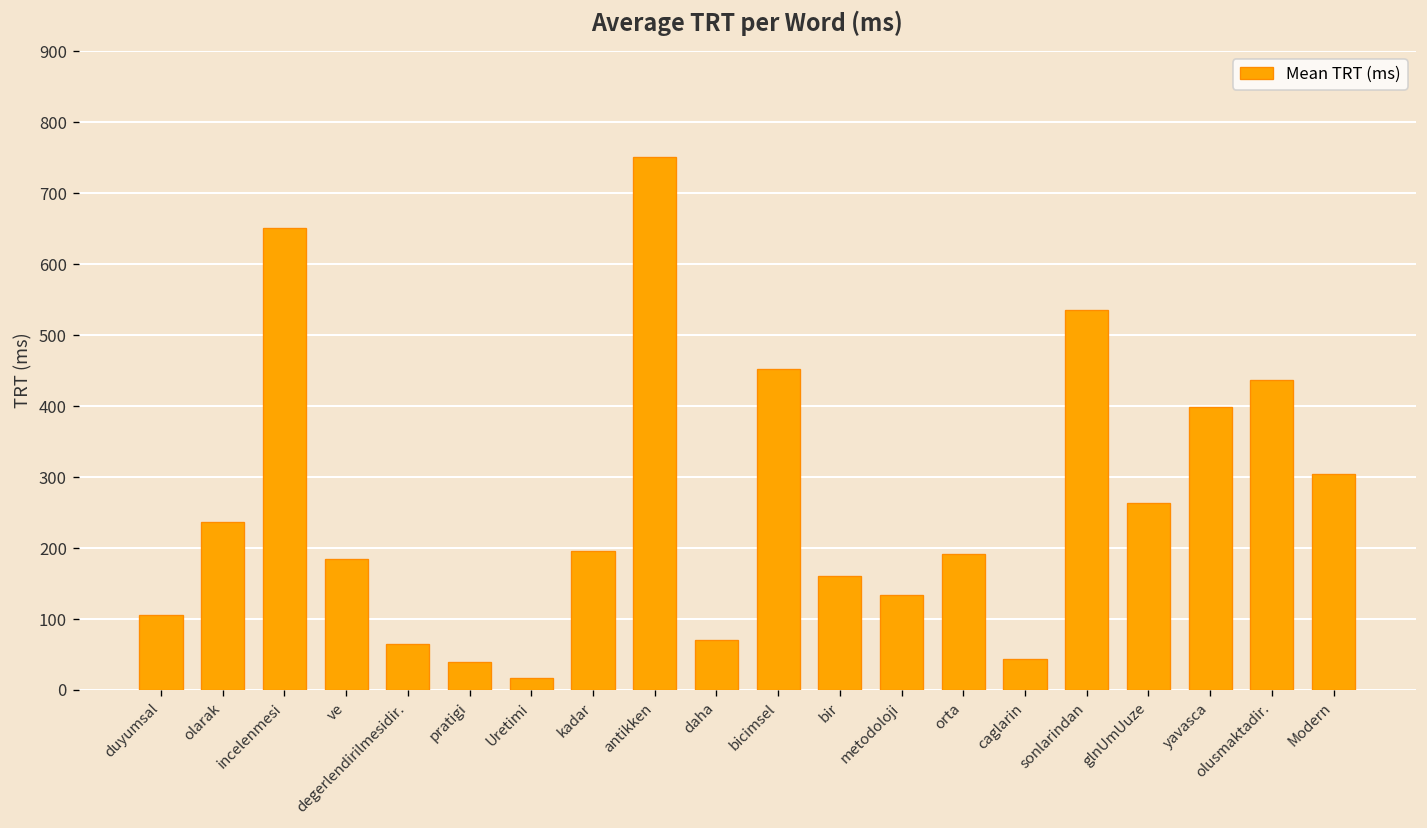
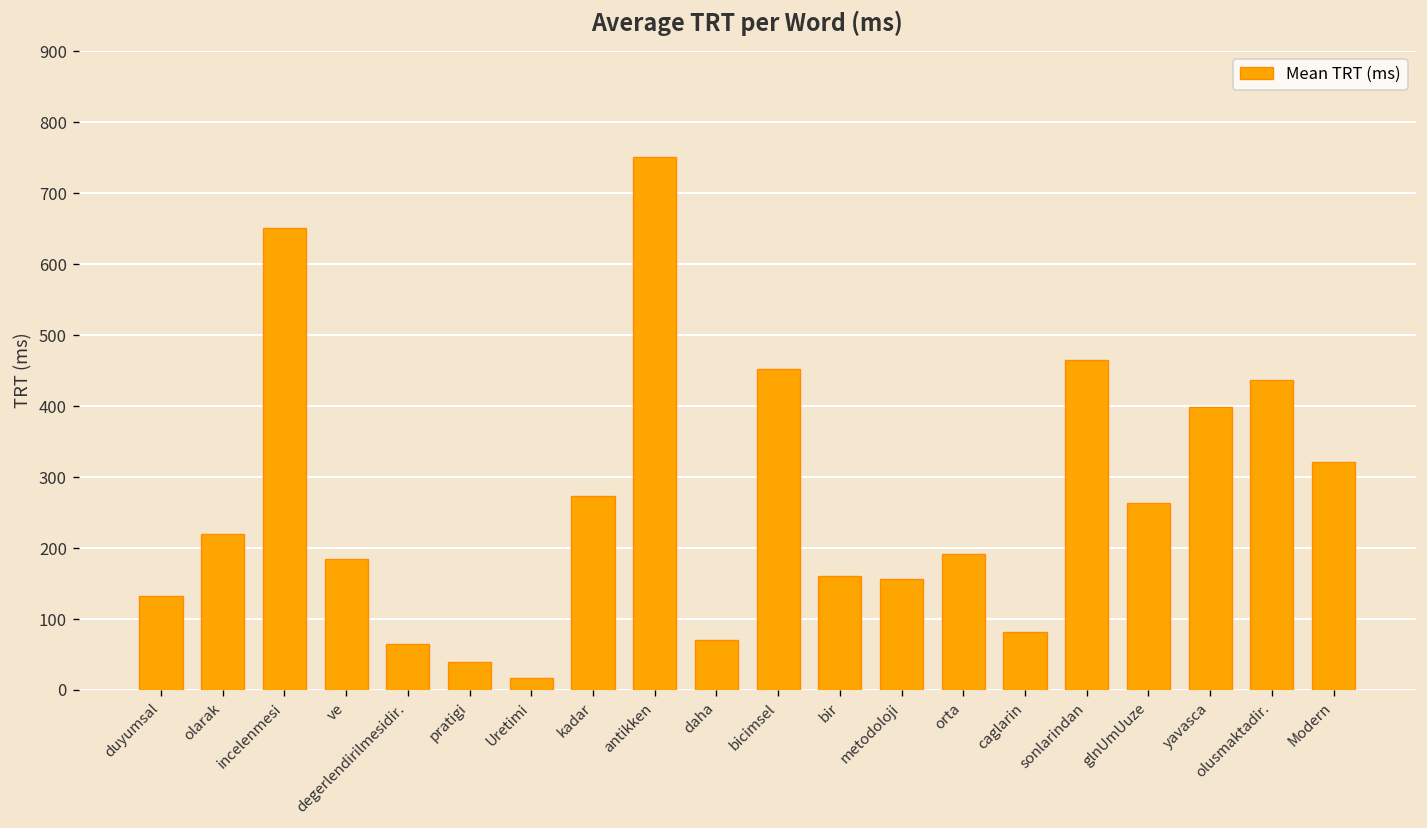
duyumsal: 110 -> 130
olarak: 240 -> 220
kadar: 200 -> 270
metodoloji: 130 -> 160
caglarin: 40 -> 80
sonlarindan: 530 -> 470
Modern: 300 -> 320
